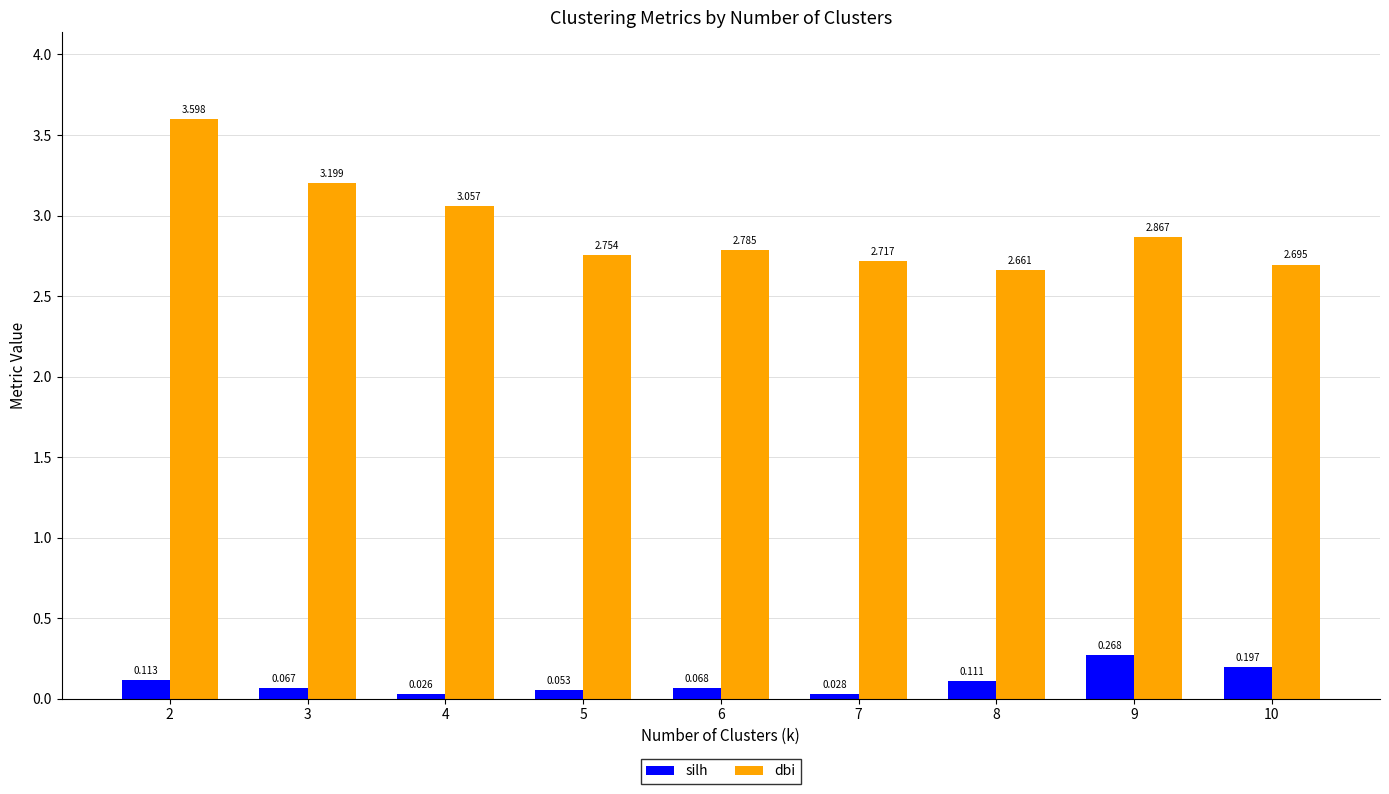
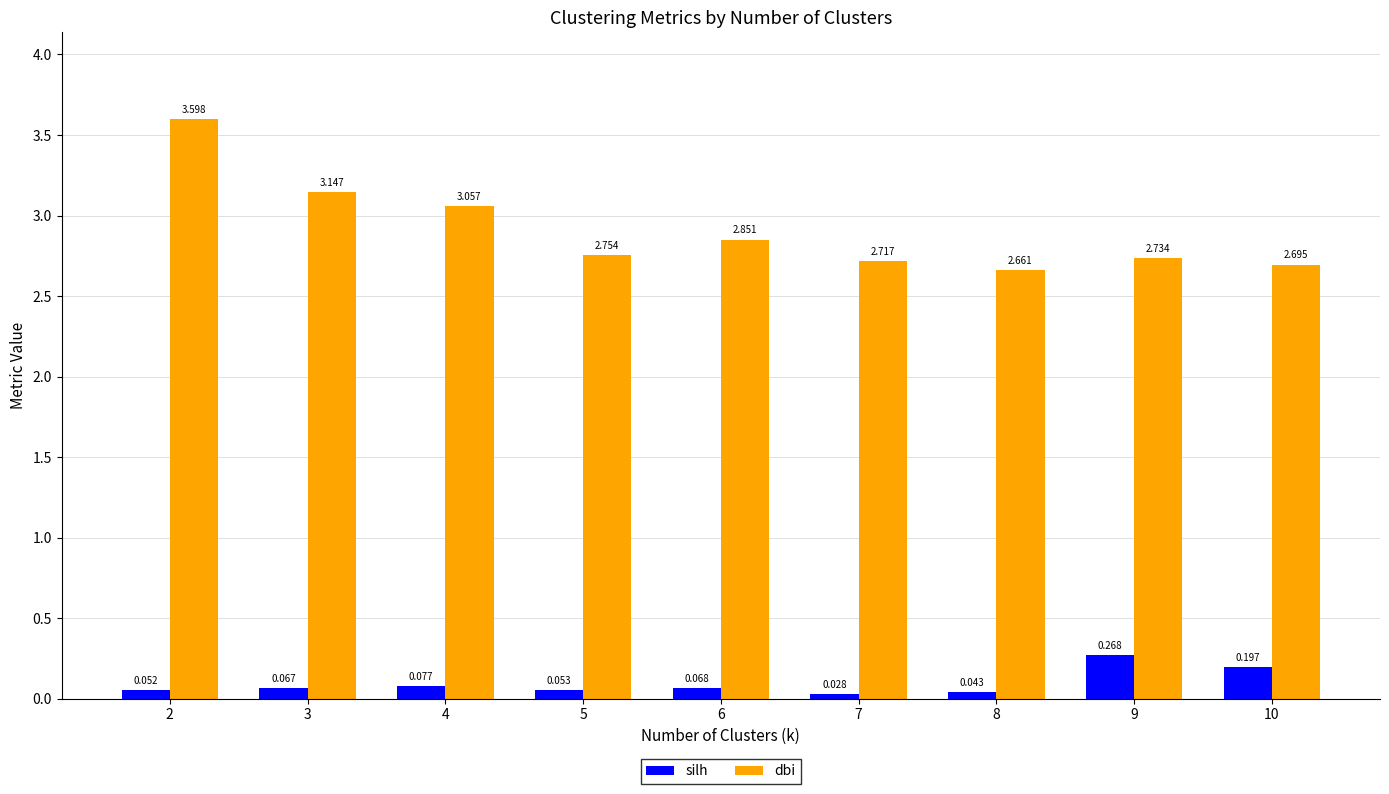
silh, 2: 0.113 -> 0.052
dbi, 3: 3.199 -> 3.147
silh, 4: 0.026 -> 0.077
dbi, 6: 2.785 -> 2.851
silh, 8: 0.111 -> 0.043
dbi, 9: 2.867 -> 2.734
